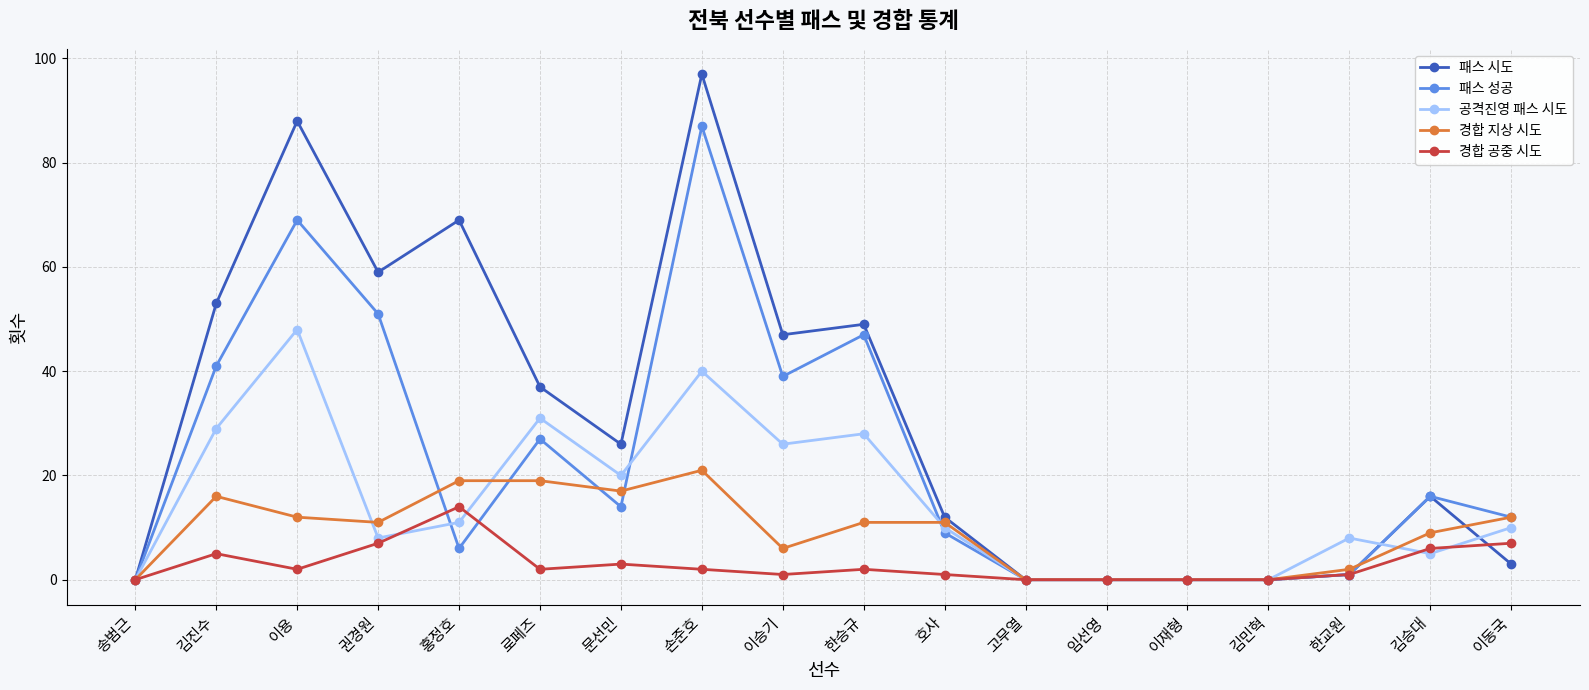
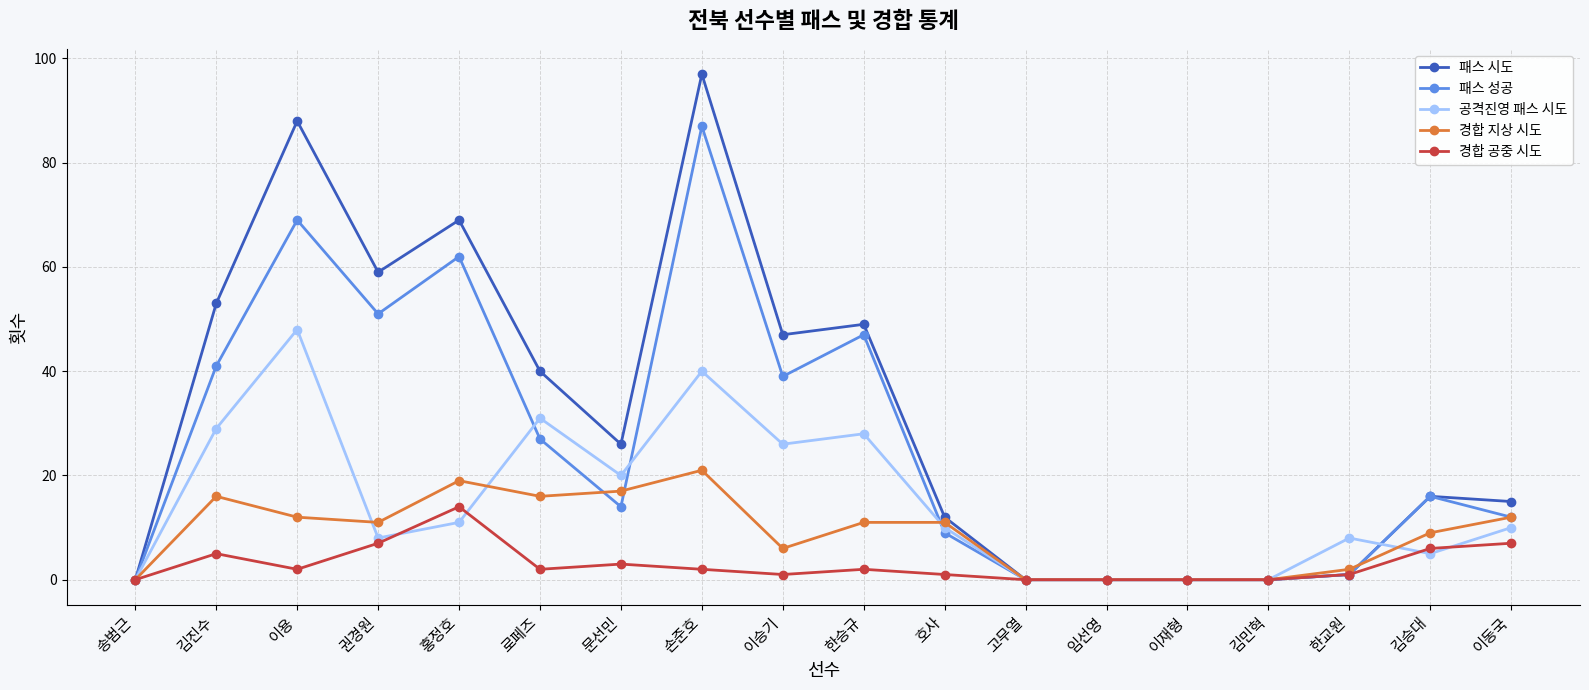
패스 성공, 홍정호: 6 -> 62
패스 시도, 로페즈: 37 -> 40
경합 지상 시도, 로페즈: 19 -> 16
패스 시도, 이동국: 3 -> 15
